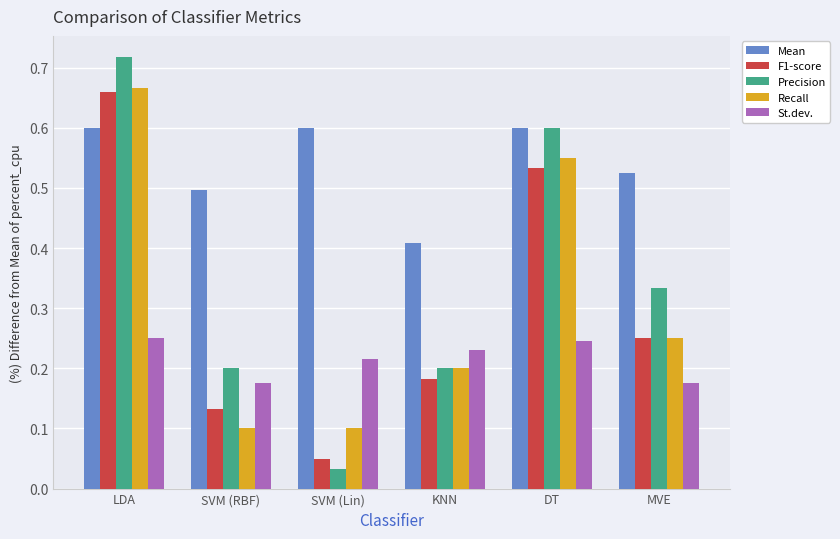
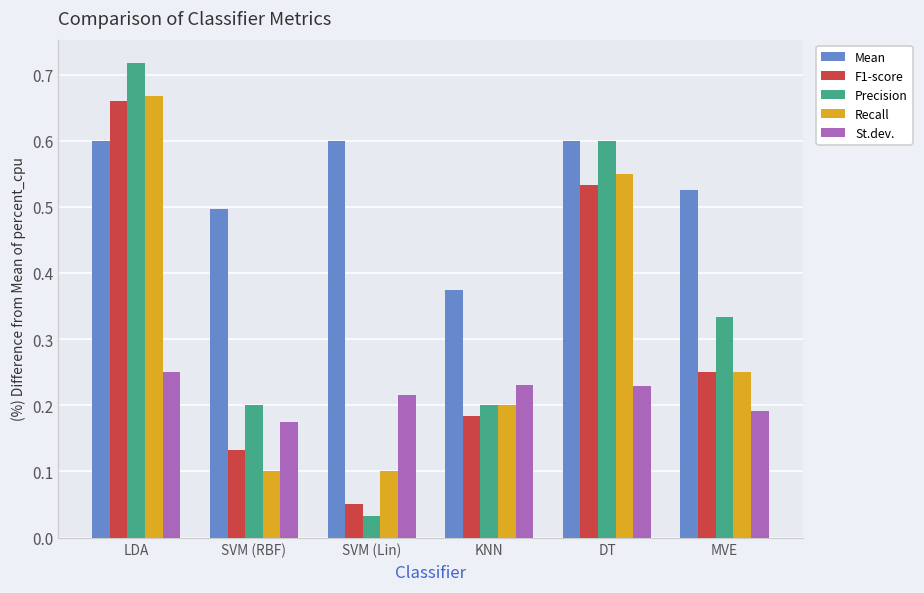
Mean, KNN: 0.41 -> 0.38
St.dev., DT: 0.25 -> 0.23
St.dev., MVE: 0.18 -> 0.19
